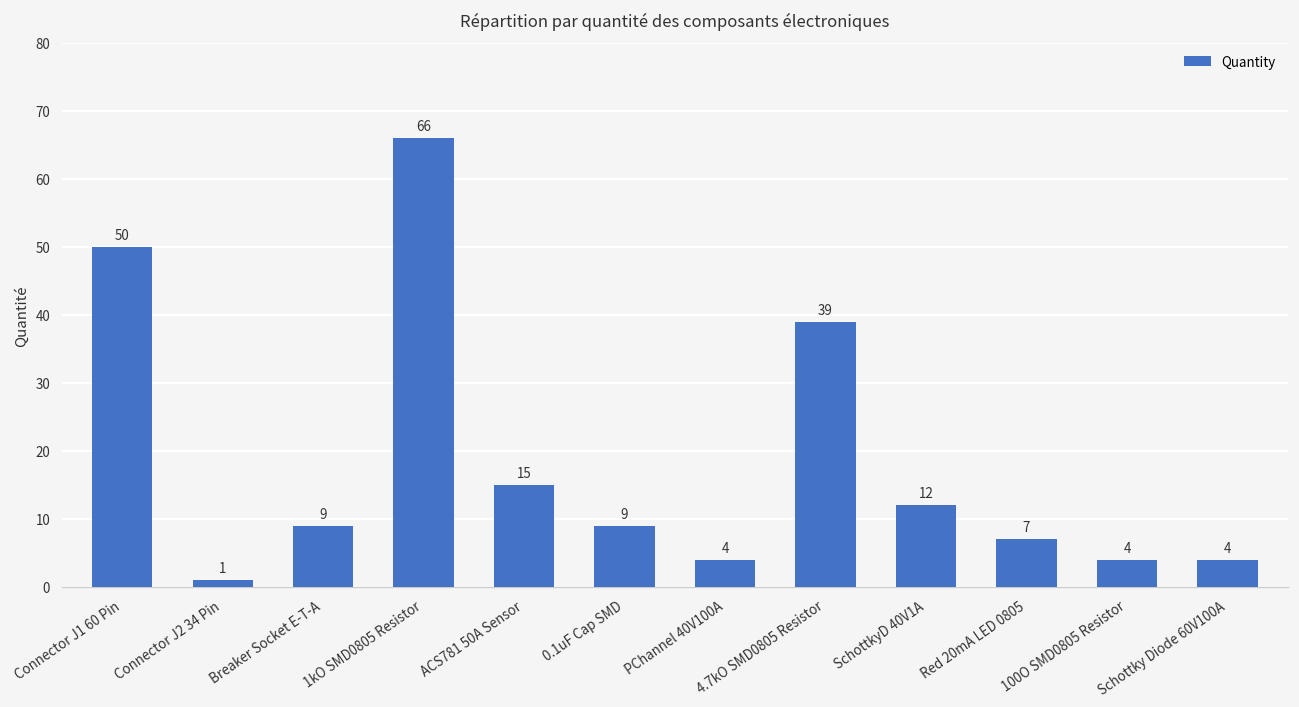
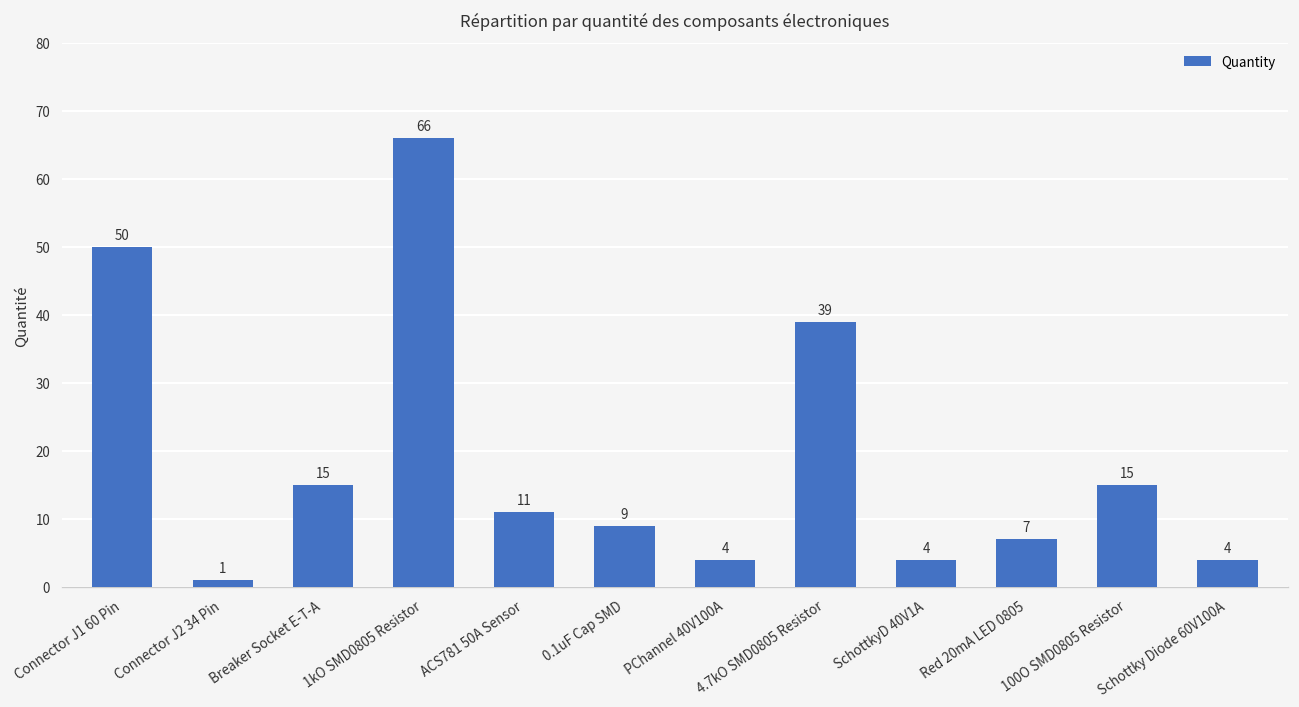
Breaker Socket E-T-A: 9 -> 15
ACS781 50A Sensor: 15 -> 11
SchottkyD 40V1A: 12 -> 4
100O SMD0805 Resistor: 4 -> 15
